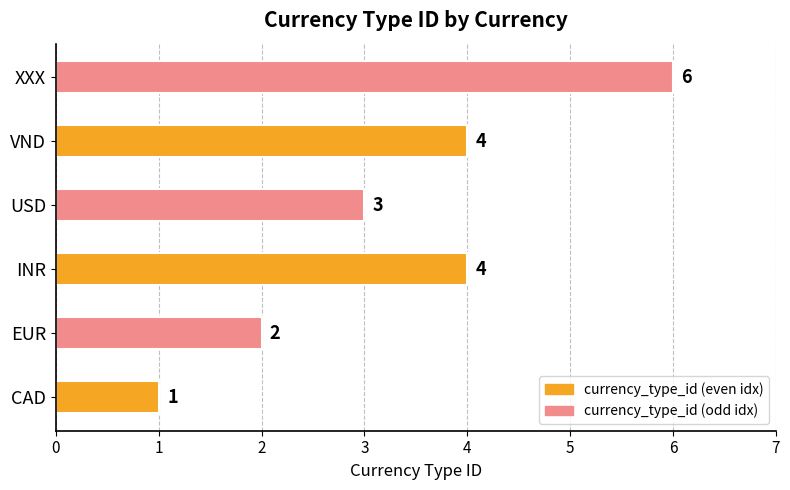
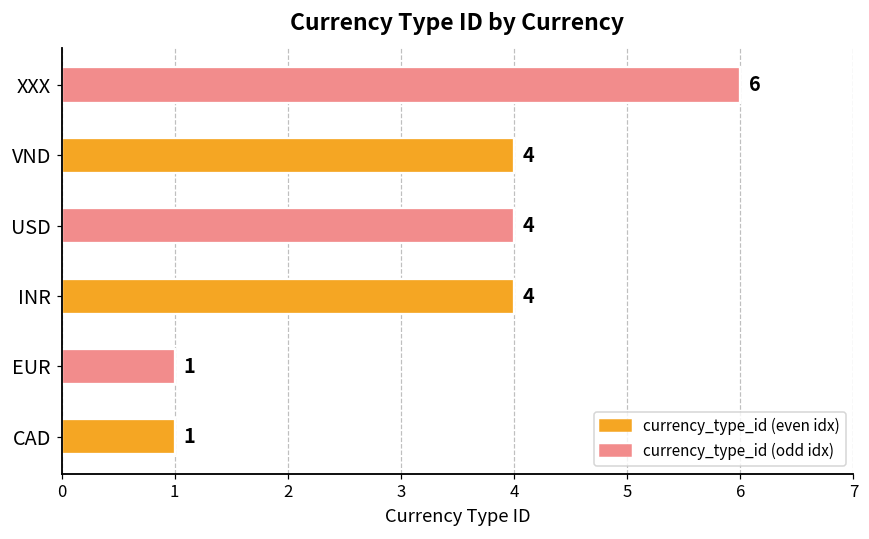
USD: 3 -> 4
EUR: 2 -> 1
